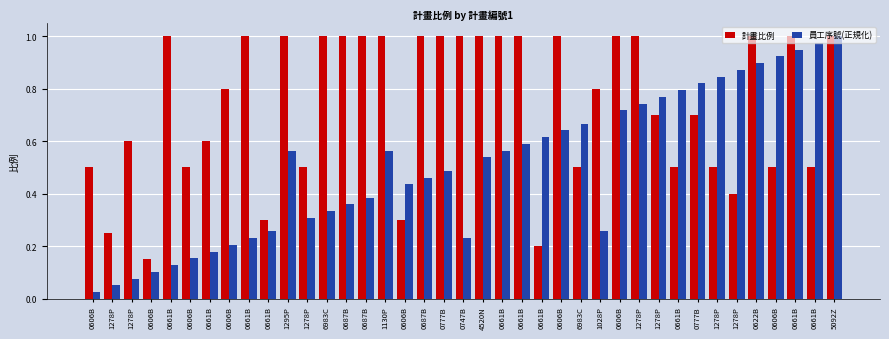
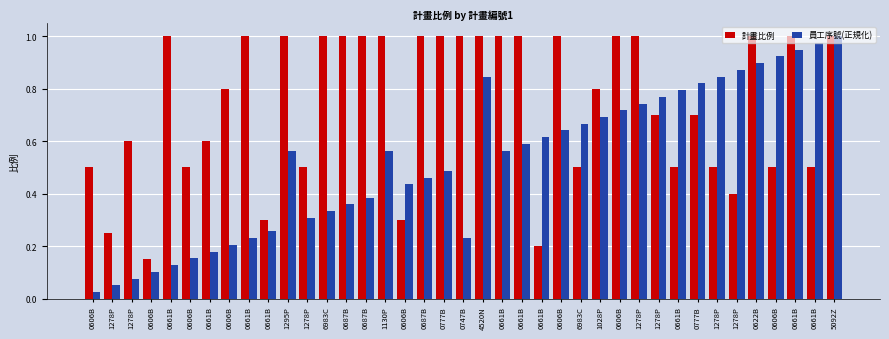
員工序號(正規化), 4520N: 0.54 -> 0.85
員工序號(正規化), 1028P: 0.26 -> 0.69
